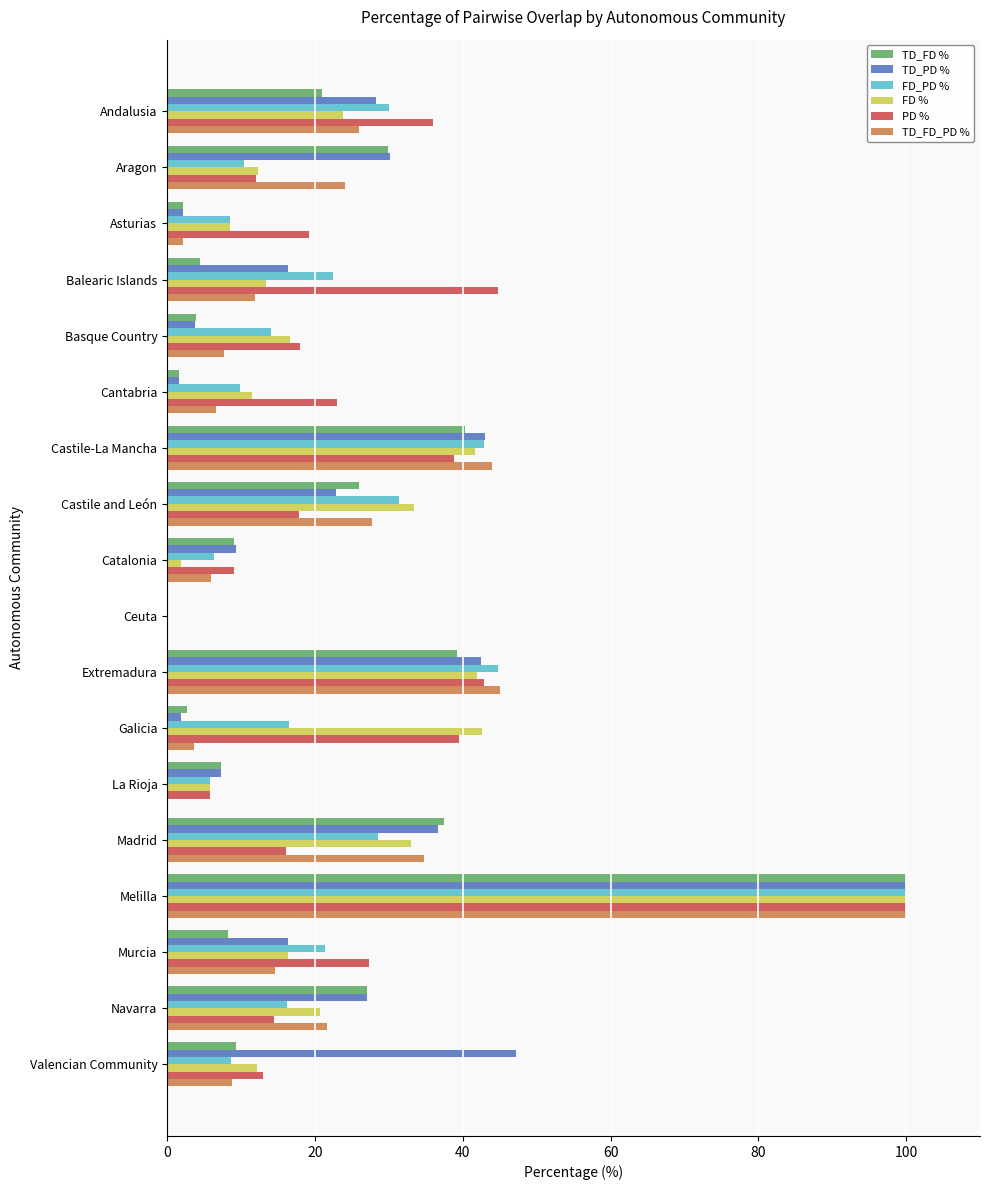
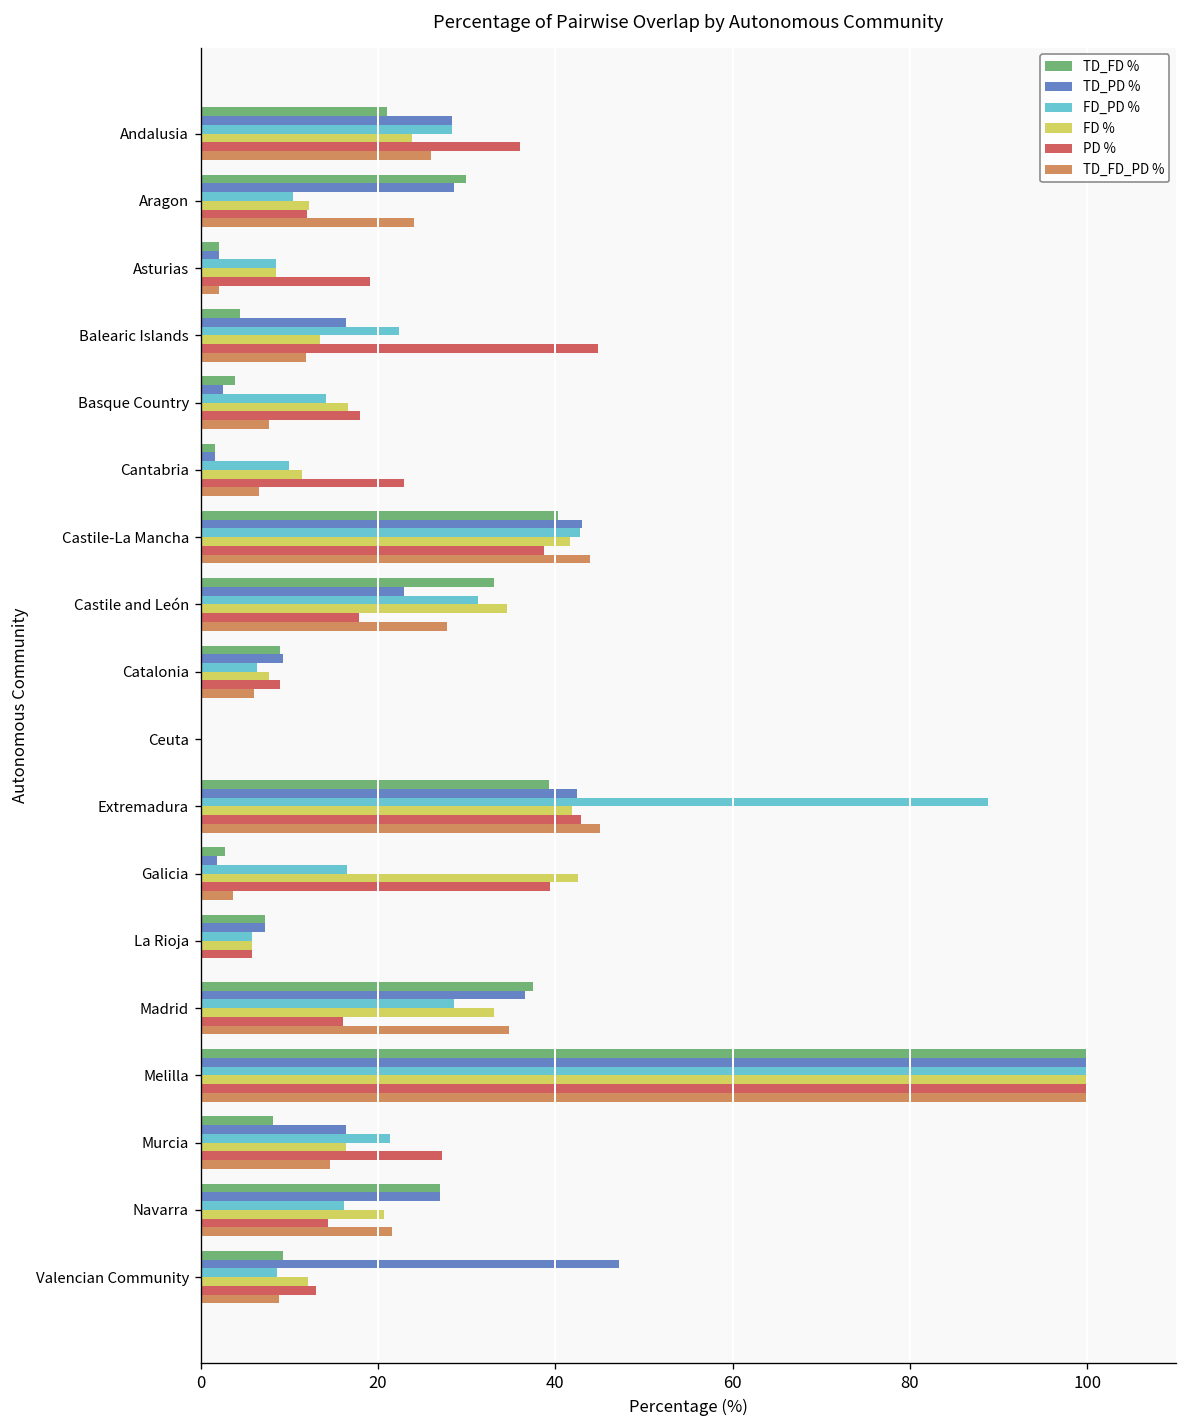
FD_PD %, Andalusia: 30 -> 28
TD_PD %, Aragon: 30 -> 29
TD_PD %, Basque Country: 4 -> 3
TD_FD %, Castile and León: 26 -> 33
FD %, Castile and León: 33 -> 35
FD %, Catalonia: 2 -> 8
FD_PD %, Extremadura: 45 -> 89
